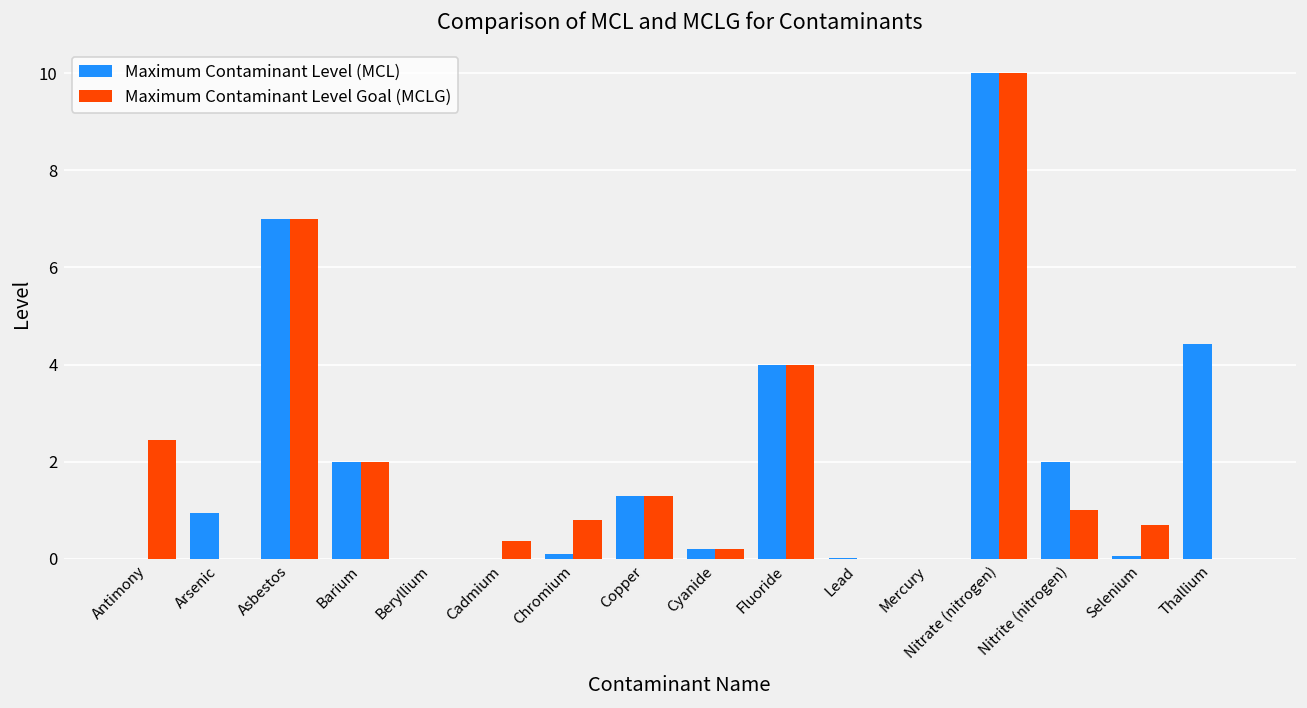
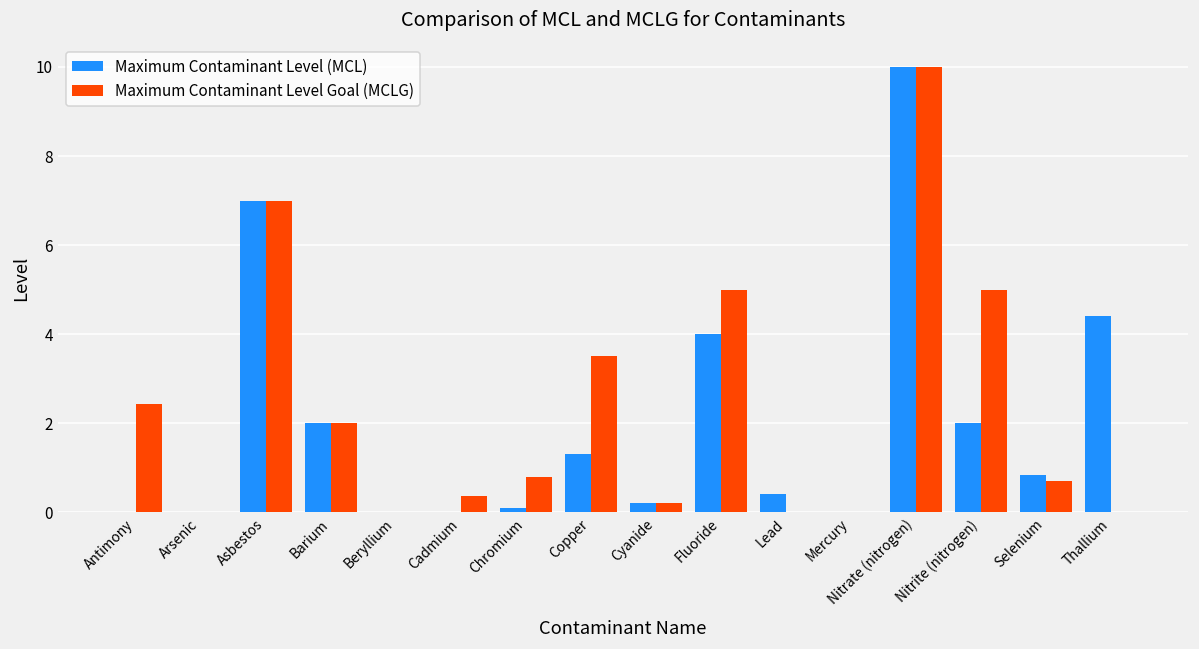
Maximum Contaminant Level (MCL), Arsenic: 0.9 -> 0.0
Maximum Contaminant Level Goal (MCLG), Copper: 1.3 -> 3.5
Maximum Contaminant Level Goal (MCLG), Fluoride: 4 -> 5
Maximum Contaminant Level (MCL), Lead: 0.0 -> 0.4
Maximum Contaminant Level Goal (MCLG), Nitrite (nitrogen): 1 -> 5
Maximum Contaminant Level (MCL), Selenium: 0.1 -> 0.8
